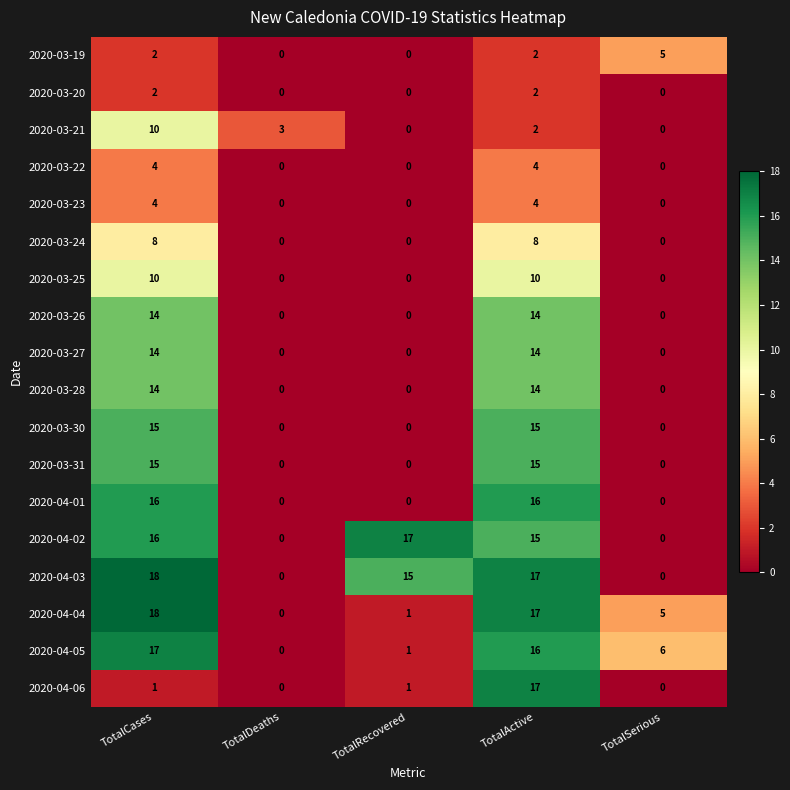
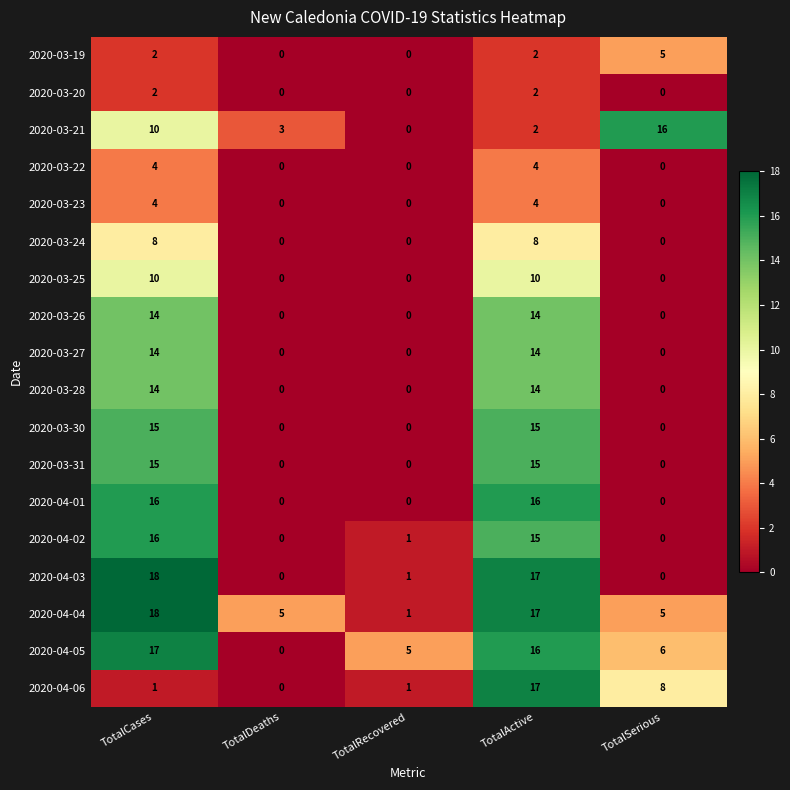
2020-03-21, TotalSerious: 0 -> 16
2020-04-02, TotalRecovered: 17 -> 1
2020-04-03, TotalRecovered: 15 -> 1
2020-04-04, TotalDeaths: 0 -> 5
2020-04-05, TotalRecovered: 1 -> 5
2020-04-06, TotalSerious: 0 -> 8
